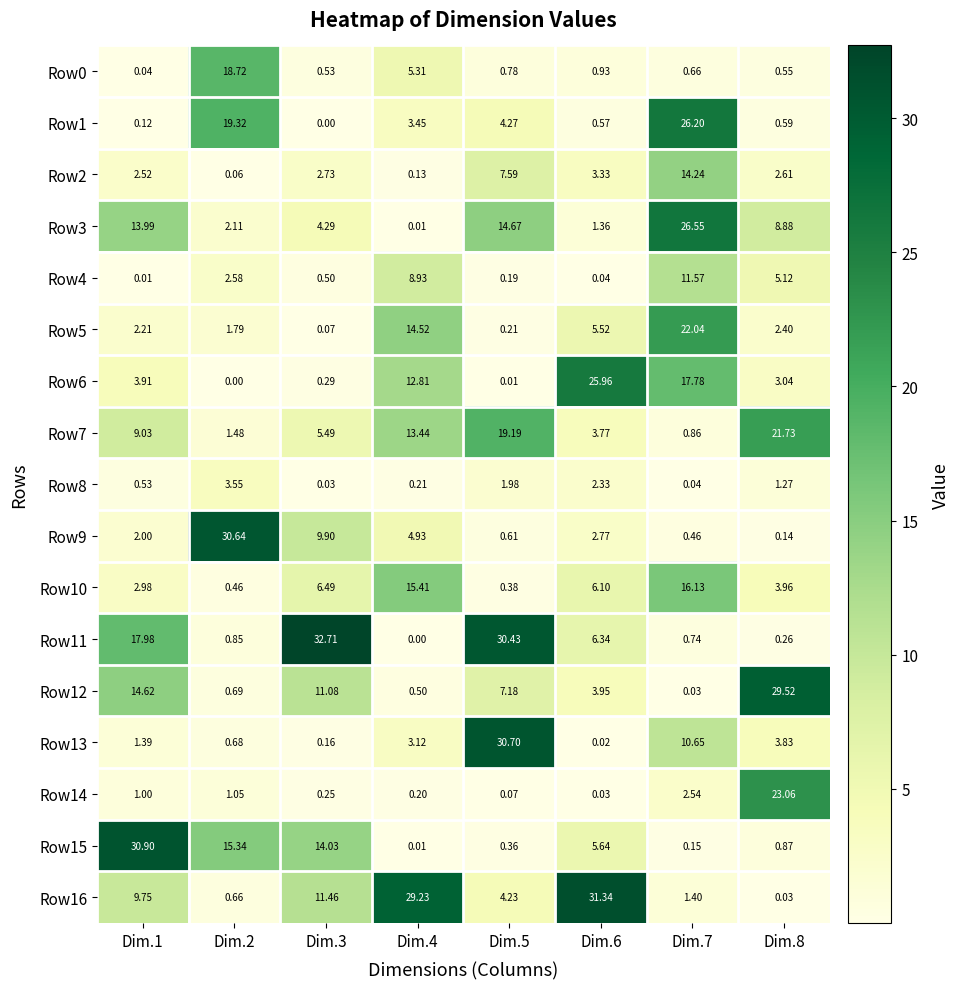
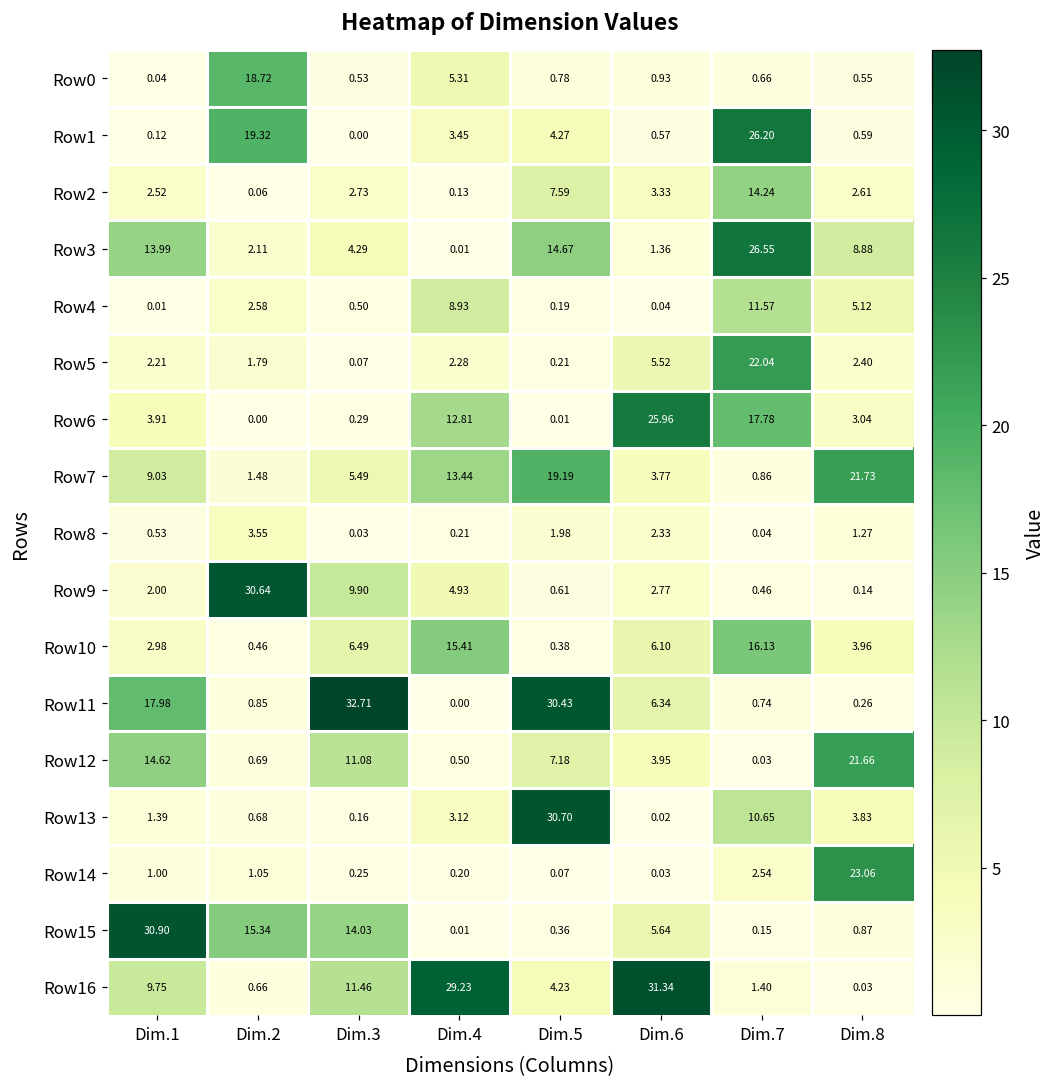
Row5, Dim.4: 14.52 -> 2.28
Row12, Dim.8: 29.52 -> 21.66
